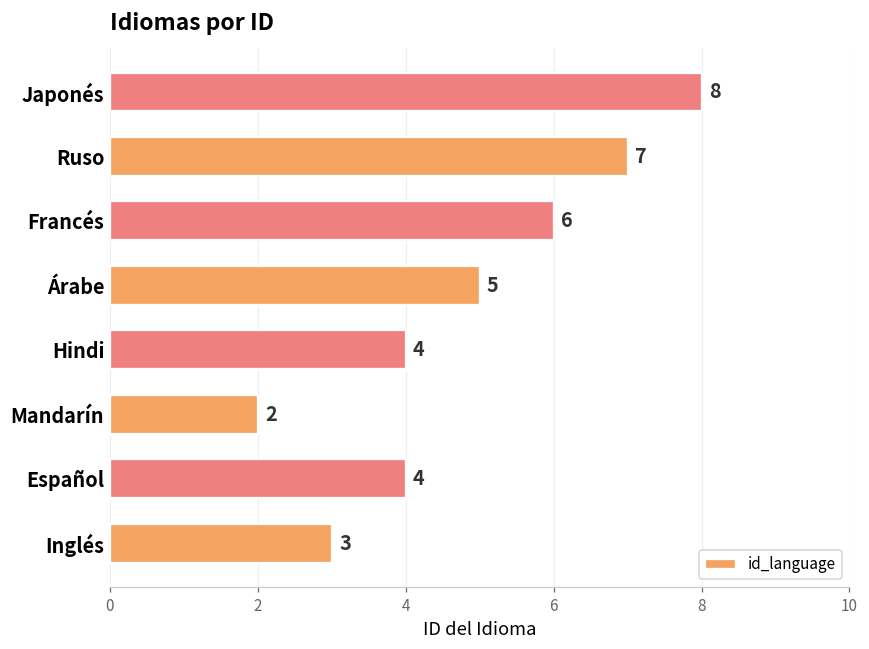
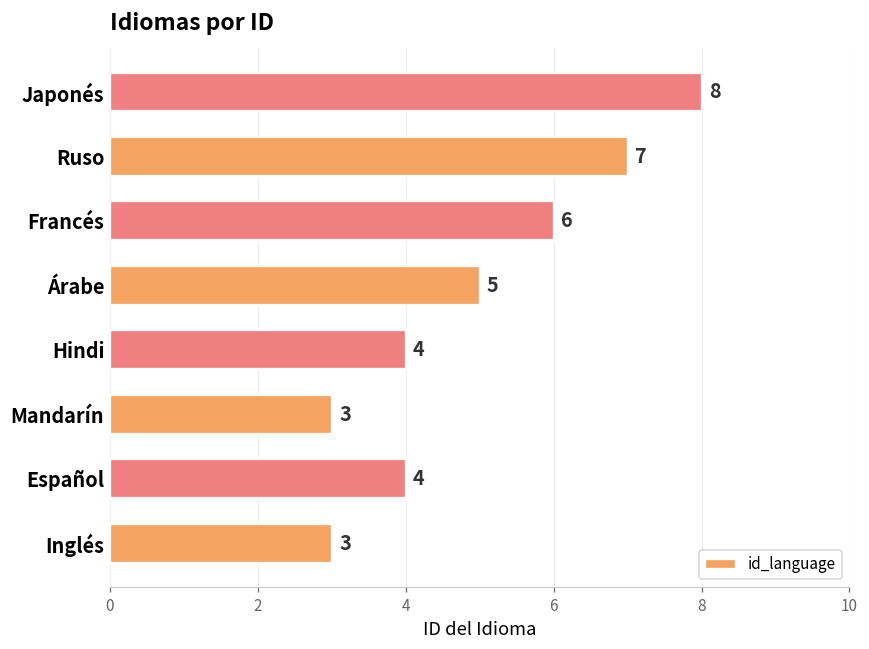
Mandarín: 2 -> 3
